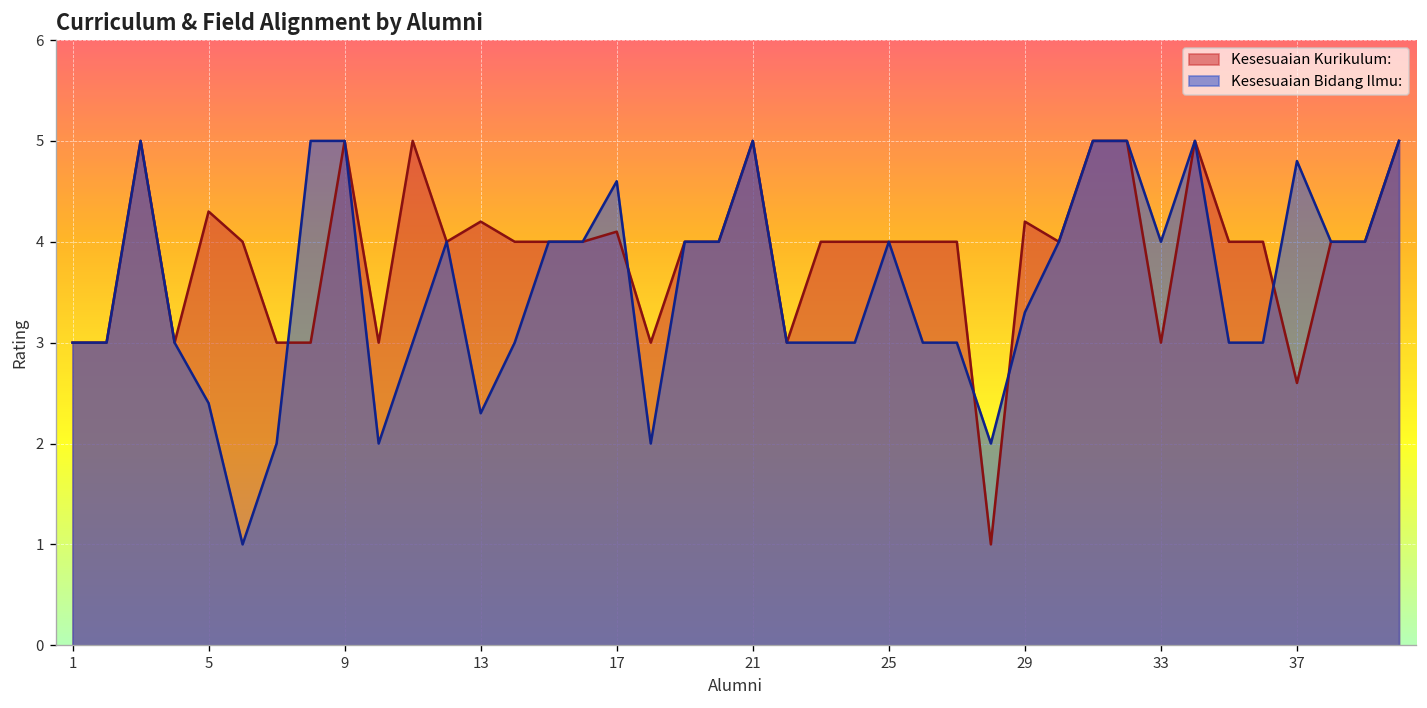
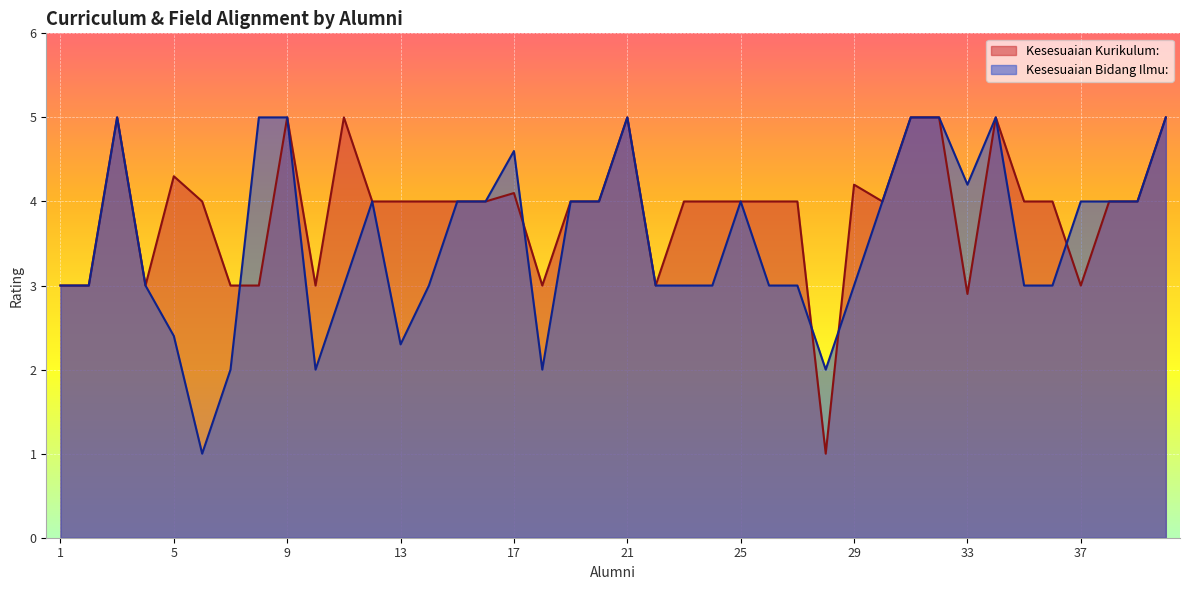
Kesesuaian Kurikulum:, 13: 4.2 -> 4.0
Kesesuaian Bidang Ilmu:, 29: 3.3 -> 3.0
Kesesuaian Kurikulum:, 33: 3.0 -> 2.9
Kesesuaian Bidang Ilmu:, 33: 4.0 -> 4.2
Kesesuaian Kurikulum:, 37: 2.6 -> 3.0
Kesesuaian Bidang Ilmu:, 37: 4.8 -> 4.0
